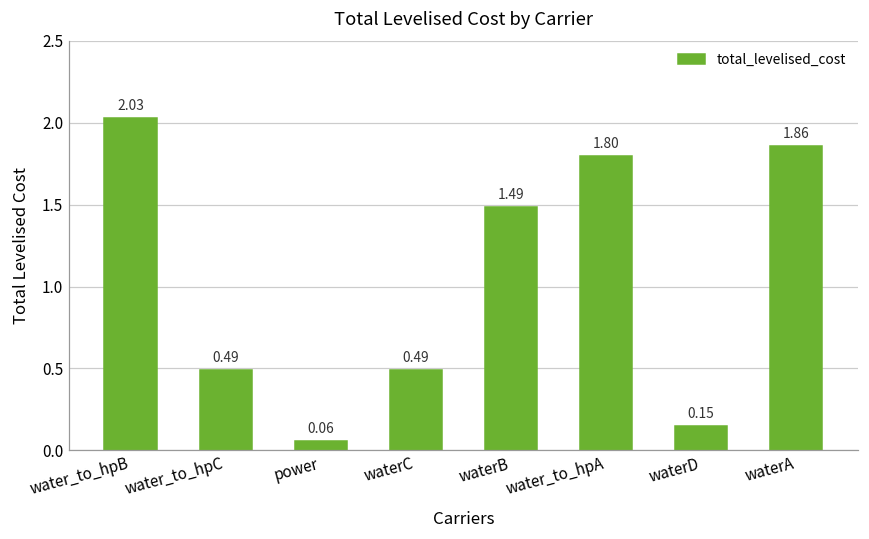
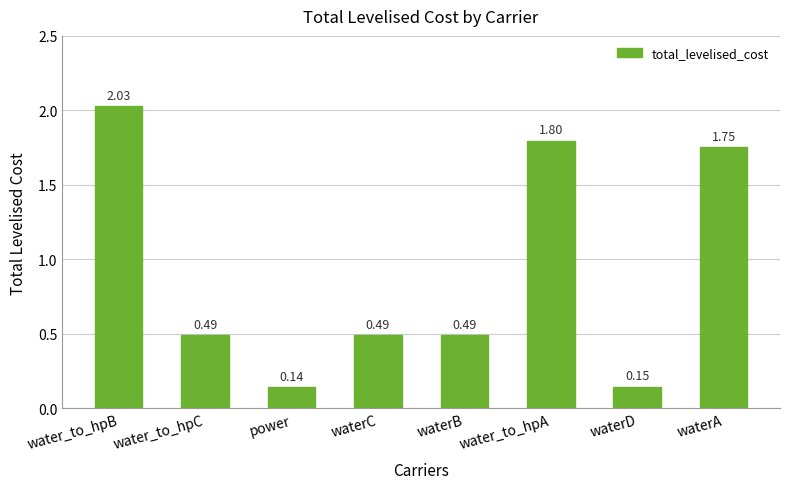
power: 0.06 -> 0.14
waterB: 1.49 -> 0.49
waterA: 1.86 -> 1.75
